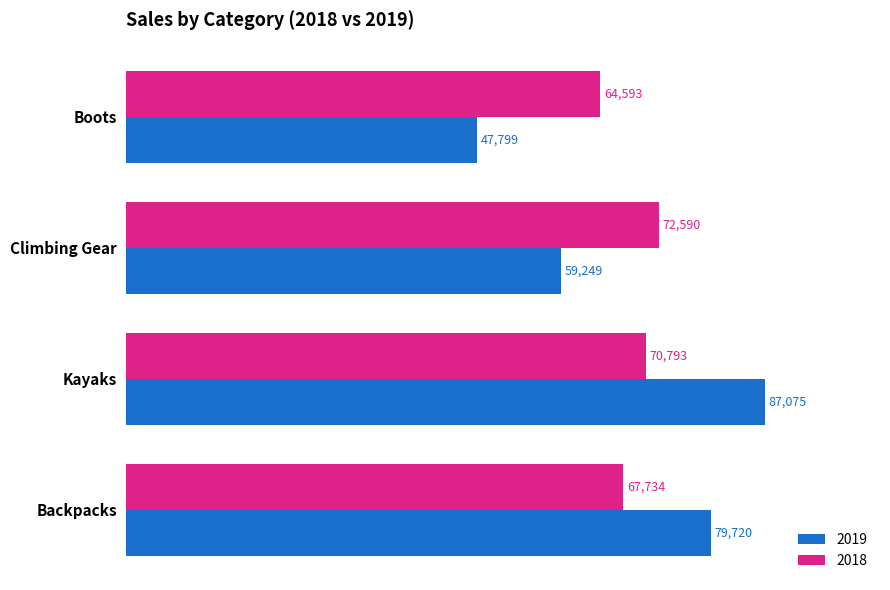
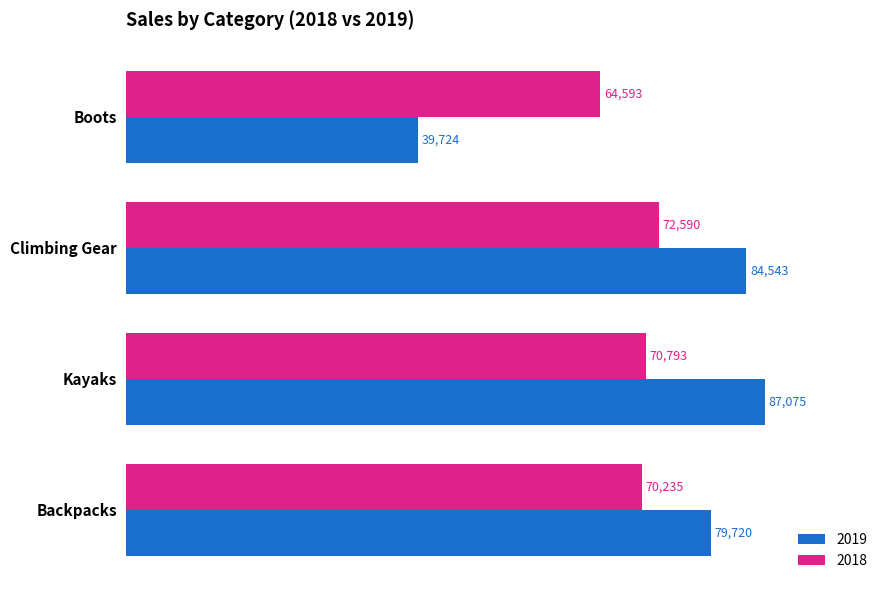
2019, Boots: 47,799 -> 39,724
2019, Climbing Gear: 59,249 -> 84,543
2018, Backpacks: 67,734 -> 70,235
